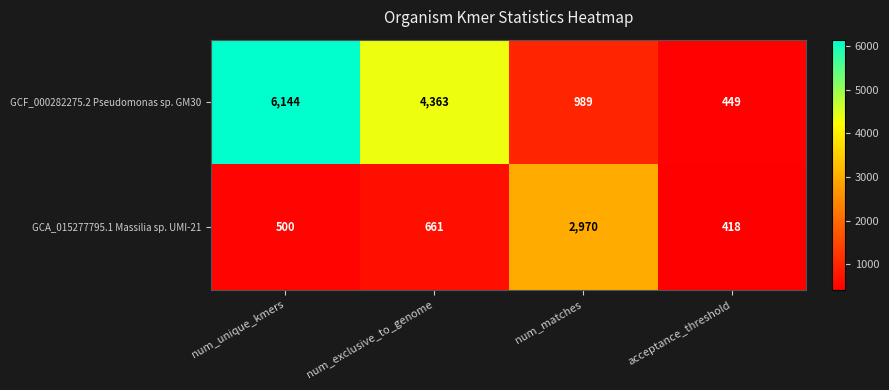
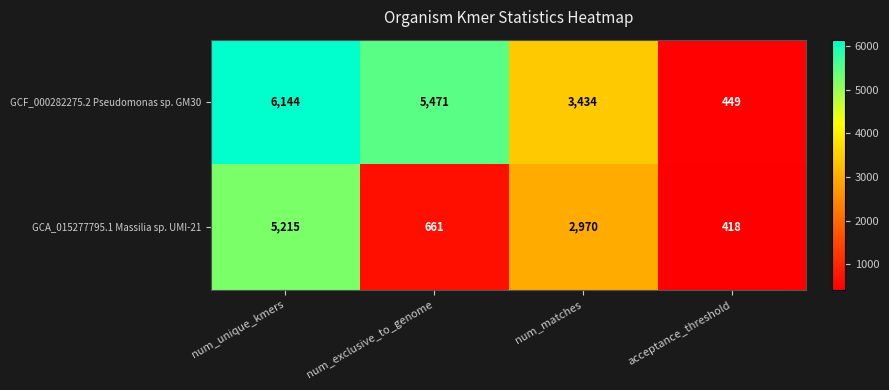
GCF_000282275.2 Pseudomonas sp. GM30, num_exclusive_to_genome: 4,363 -> 5,471
GCF_000282275.2 Pseudomonas sp. GM30, num_matches: 989 -> 3,434
GCA_015277795.1 Massilia sp. UMI-21, num_unique_kmers: 500 -> 5,215
